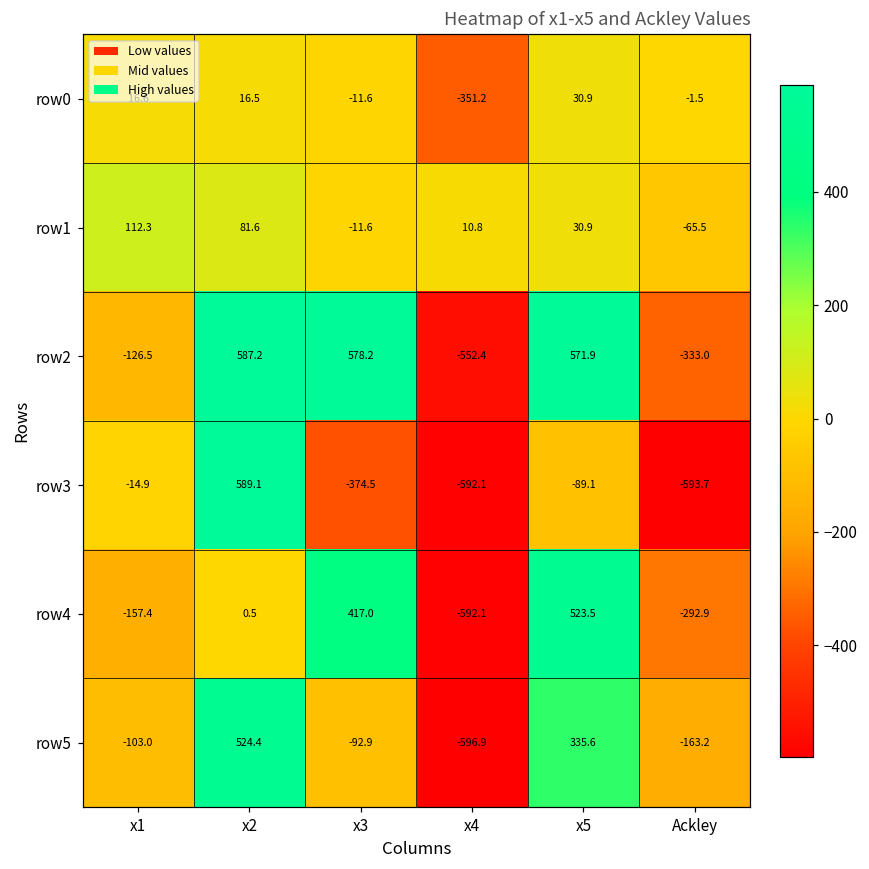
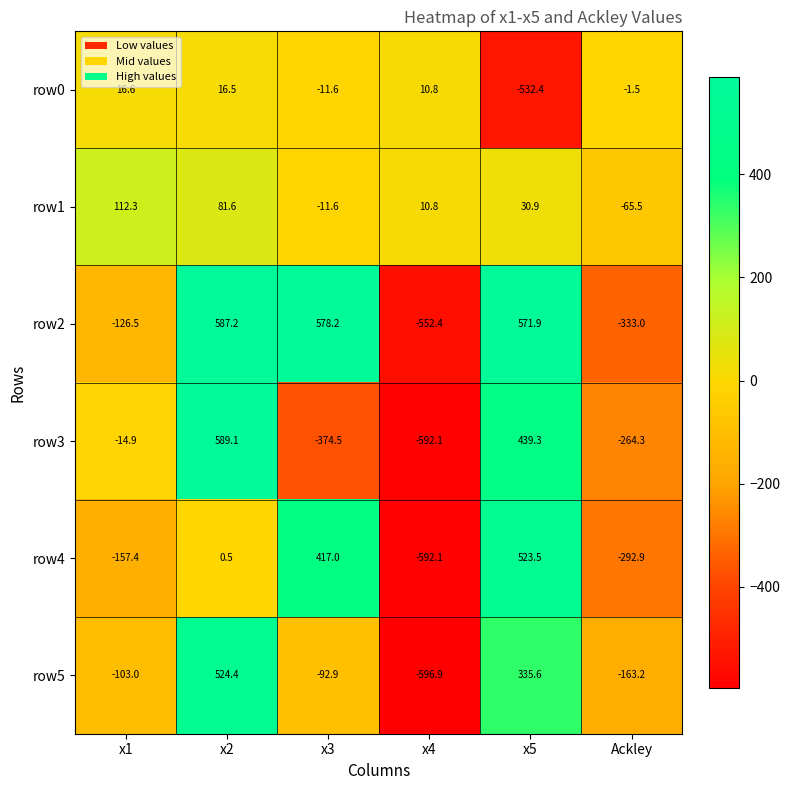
row0, x4: -351.2 -> 10.8
row0, x5: 30.9 -> -532.4
row3, x5: -89.1 -> 439.3
row3, Ackley: -593.7 -> -264.3
